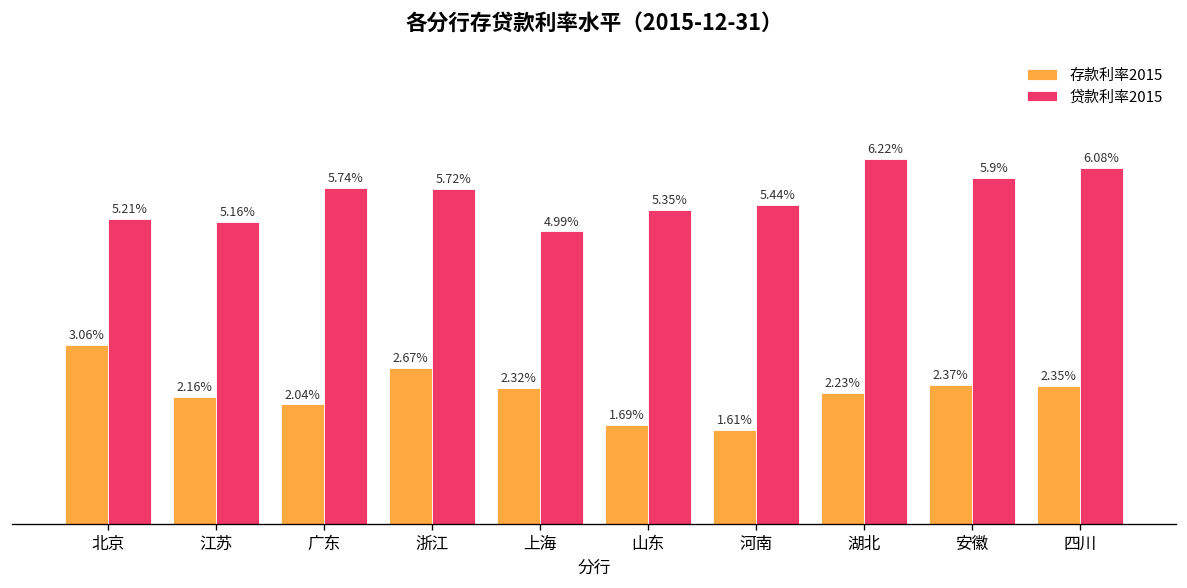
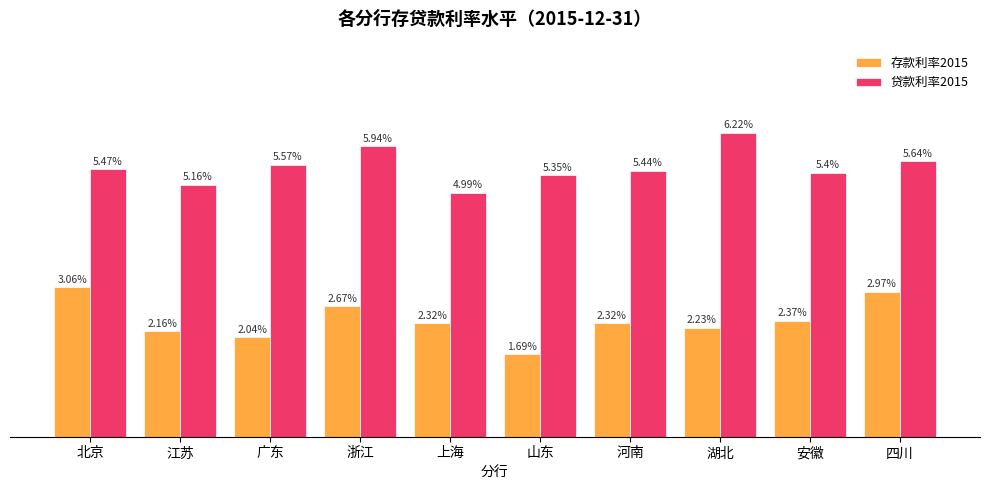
贷款利率2015, 北京: 5.21% -> 5.47%
贷款利率2015, 广东: 5.74% -> 5.57%
贷款利率2015, 浙江: 5.72% -> 5.94%
存款利率2015, 河南: 1.61% -> 2.32%
贷款利率2015, 安徽: 5.9% -> 5.4%
存款利率2015, 四川: 2.35% -> 2.97%
贷款利率2015, 四川: 6.08% -> 5.64%
